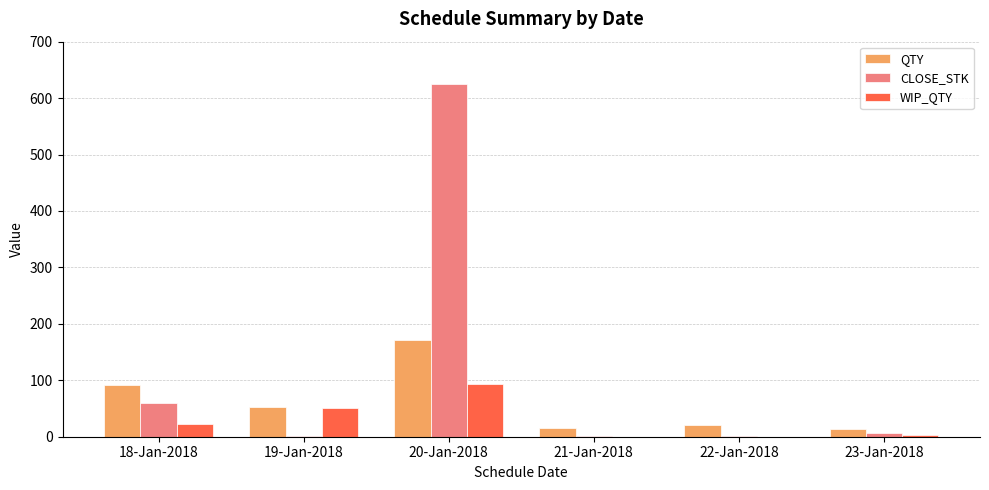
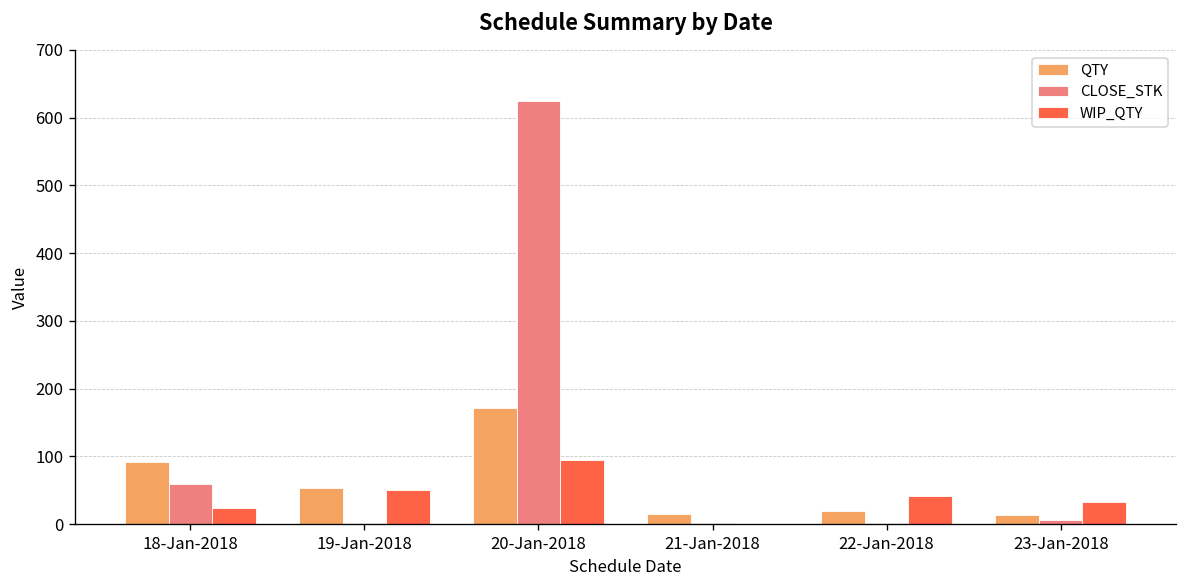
WIP_QTY, 22-Jan-2018: 0 -> 40
WIP_QTY, 23-Jan-2018: 0 -> 30
